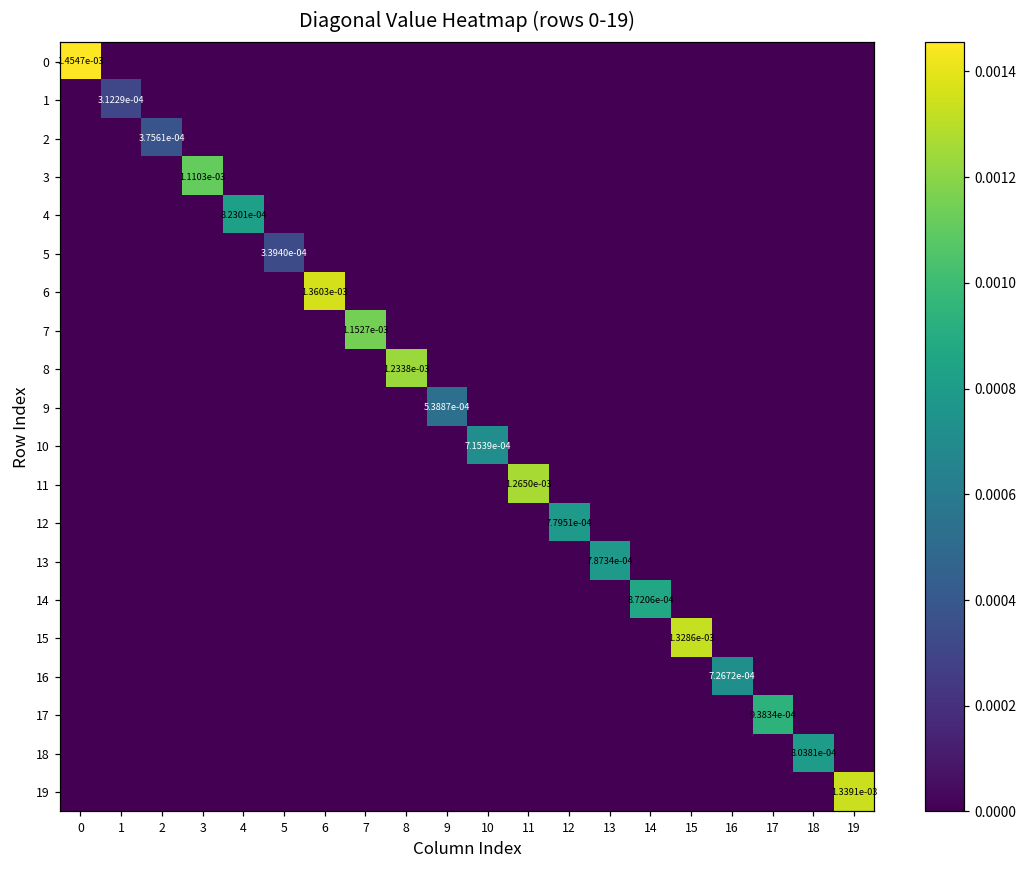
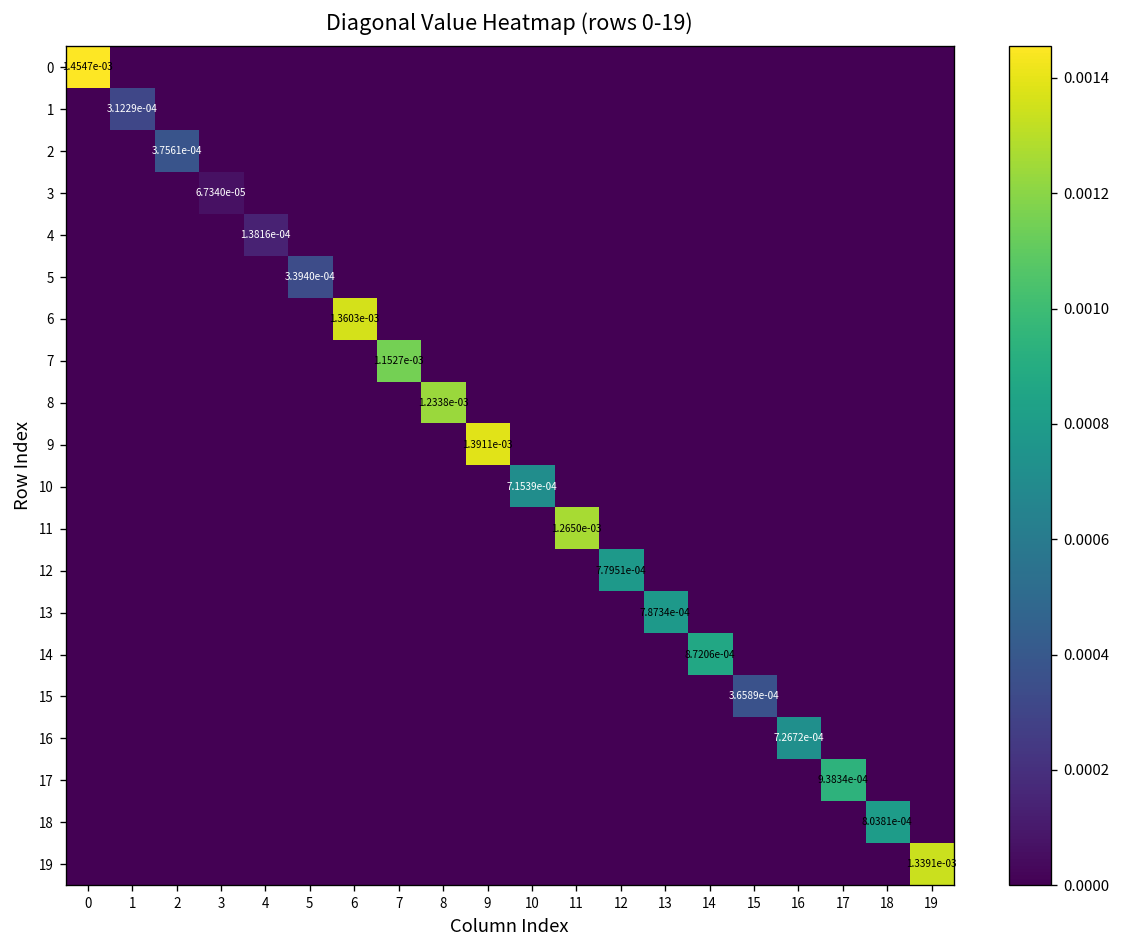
3, 3: 1.1103e-03 -> 6.7340e-05
4, 4: 8.2301e-04 -> 1.3816e-04
9, 9: 5.3887e-04 -> 1.3911e-03
15, 15: 1.3286e-03 -> 3.6589e-04
